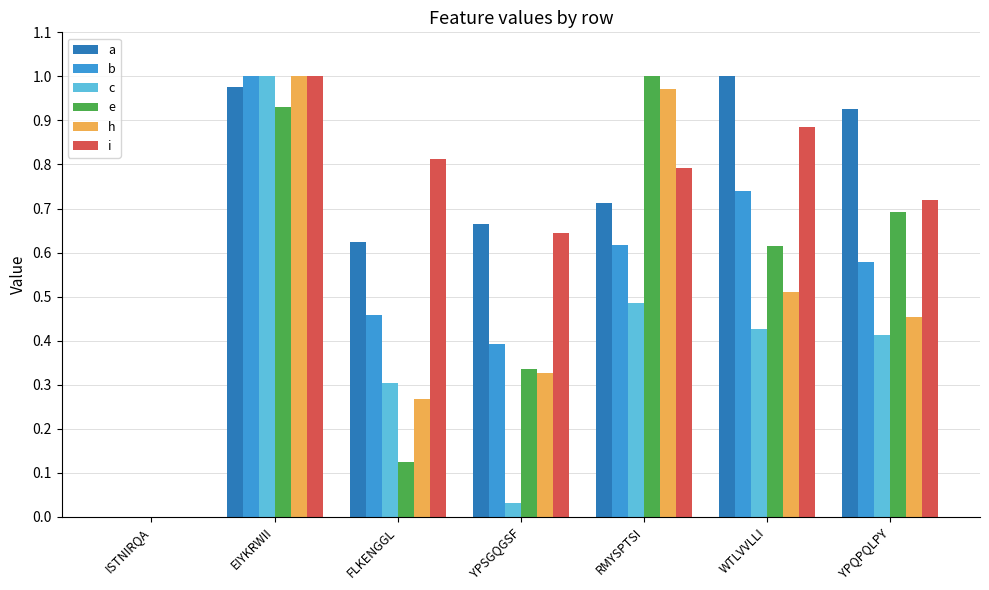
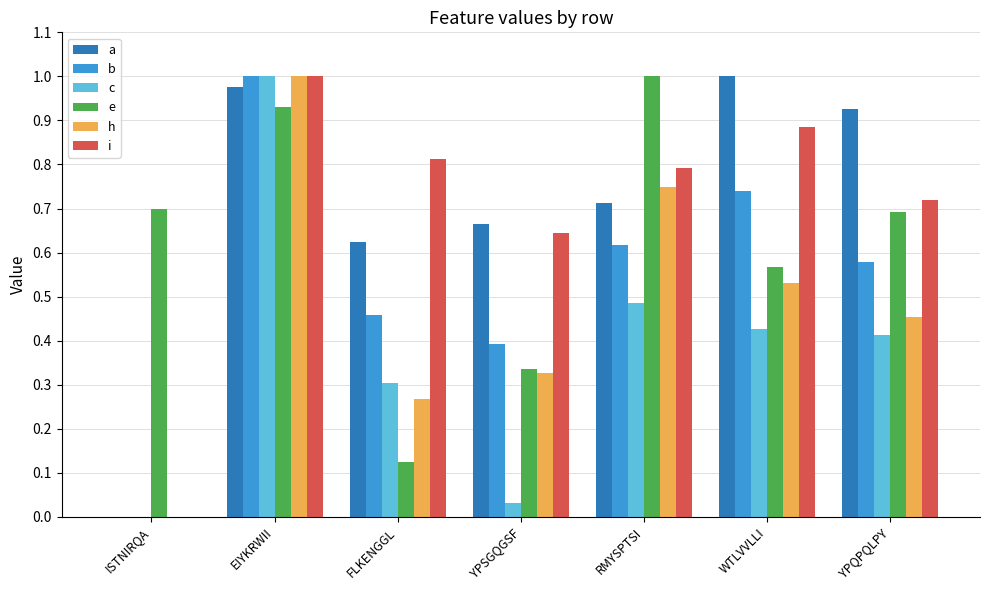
e, ISTNIRQA: 0.0 -> 0.7
h, RMYSPTSI: 0.97 -> 0.75
e, WTLVVLLI: 0.62 -> 0.57
h, WTLVVLLI: 0.51 -> 0.53
